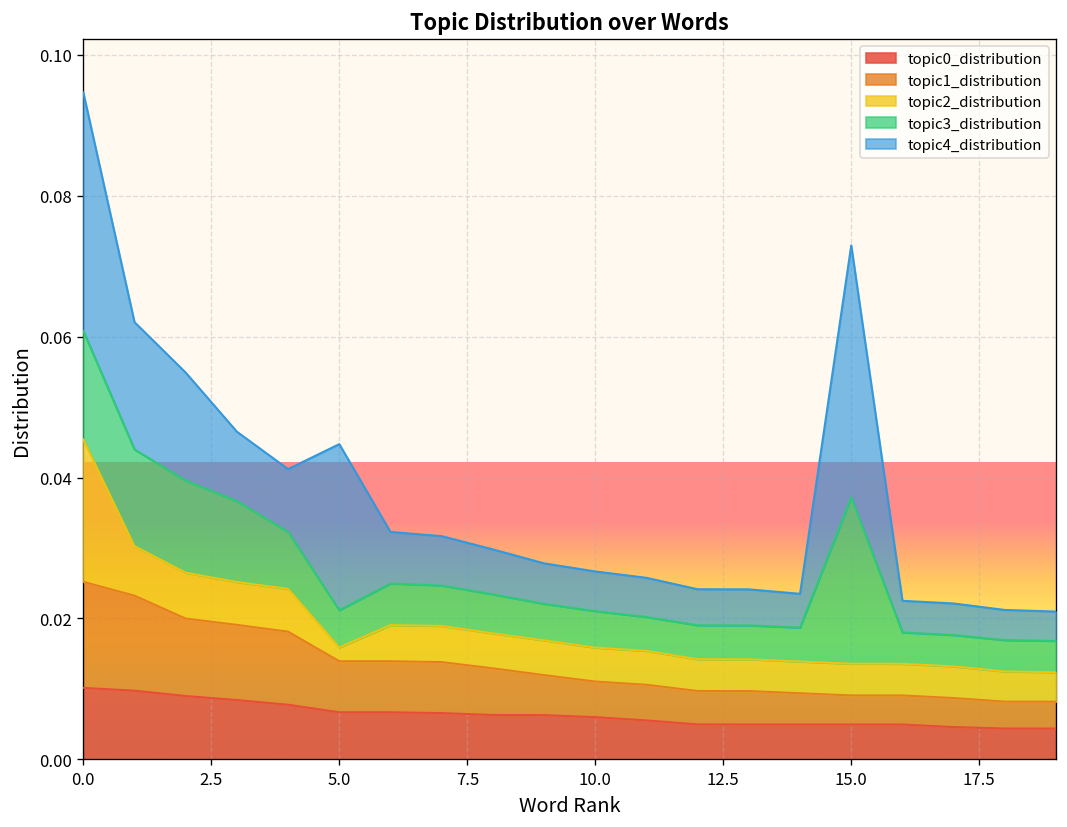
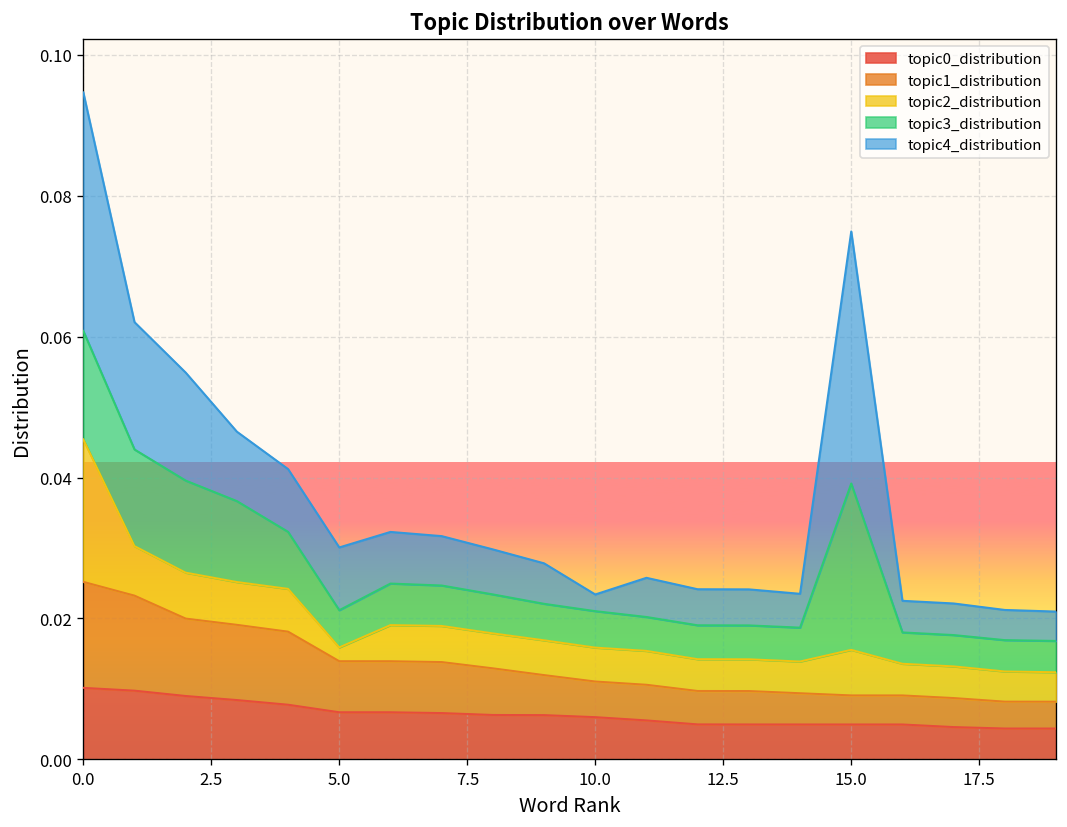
topic4_distribution, 5.0: 0.024 -> 0.009
topic4_distribution, 10.0: 0.006 -> 0.002
topic2_distribution, 15.0: 0.004 -> 0.006
